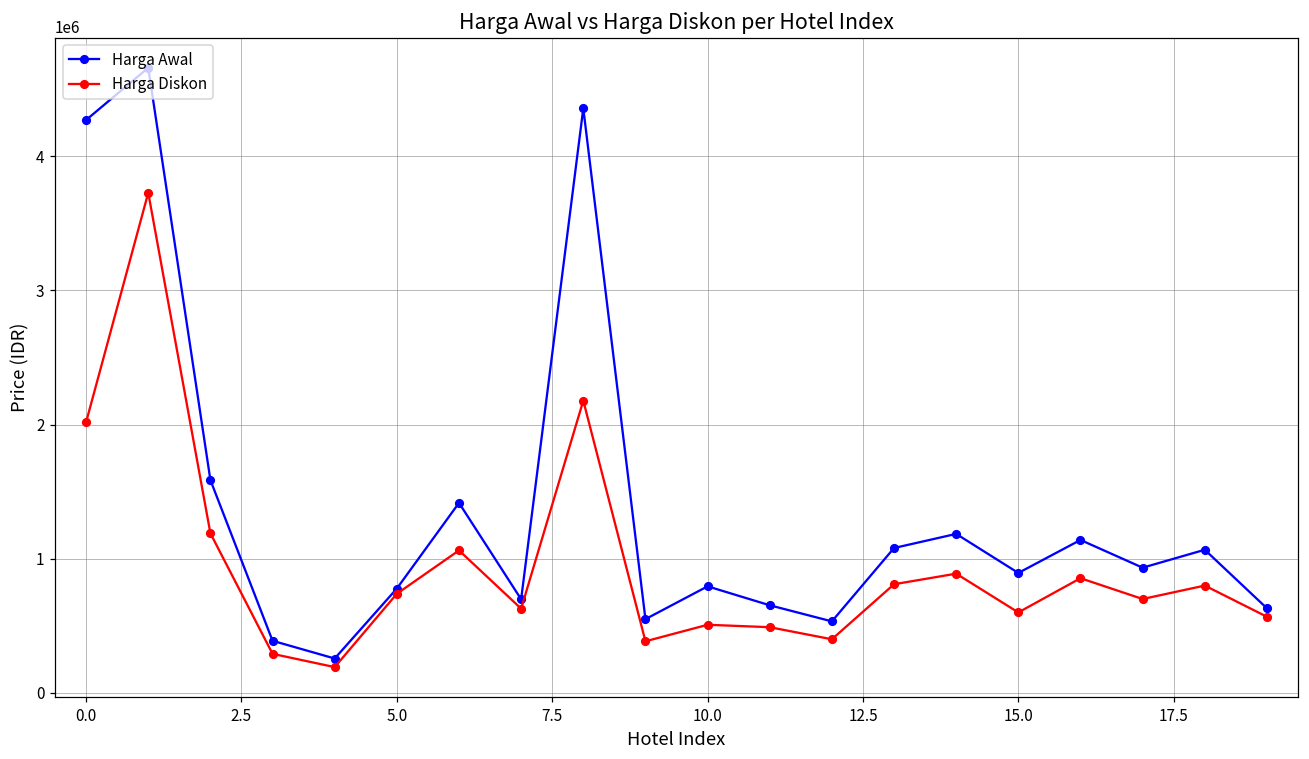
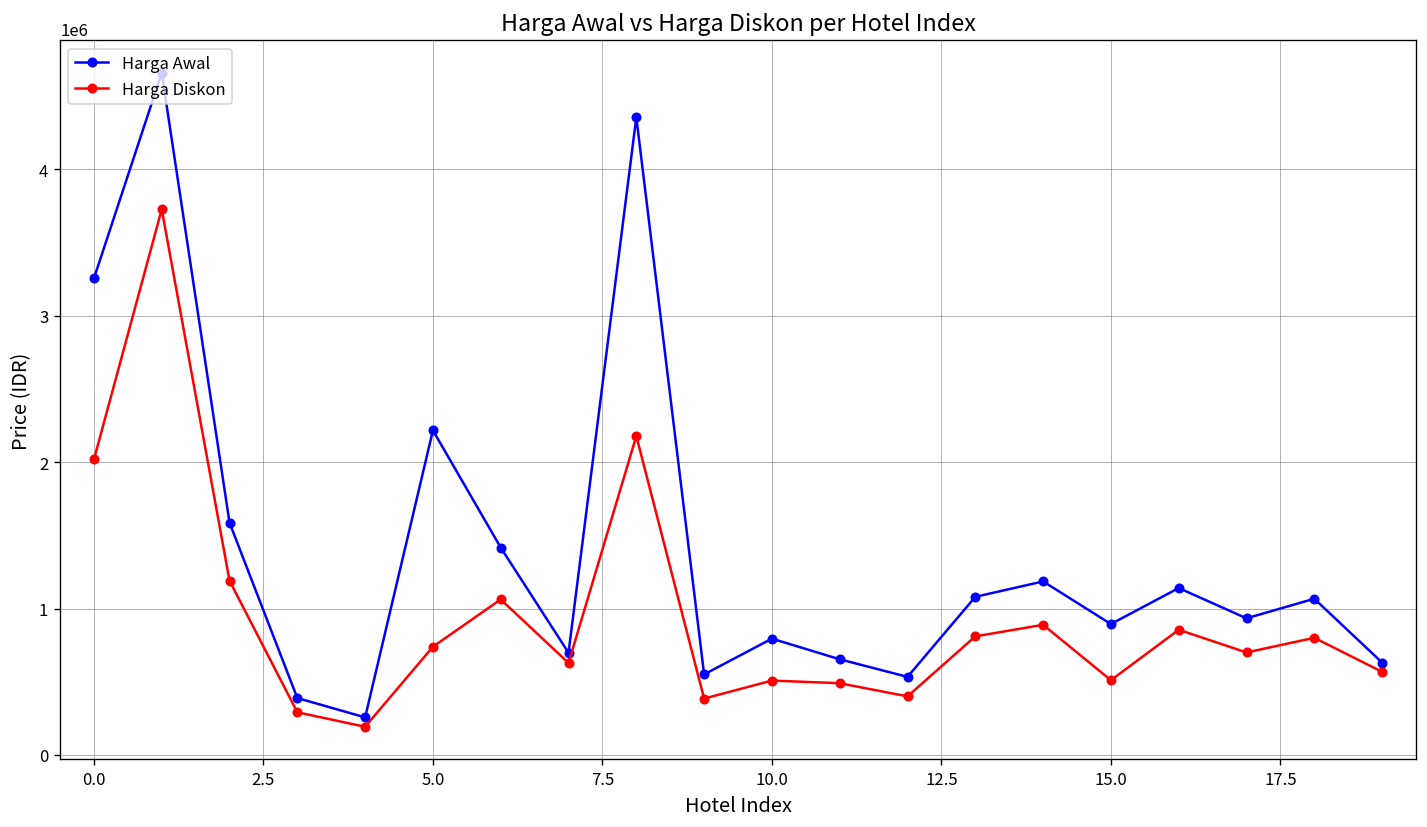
Harga Awal, 0.0: 4270000 -> 3250000
Harga Awal, 5.0: 780000 -> 2220000
Harga Diskon, 15.0: 600000 -> 510000
